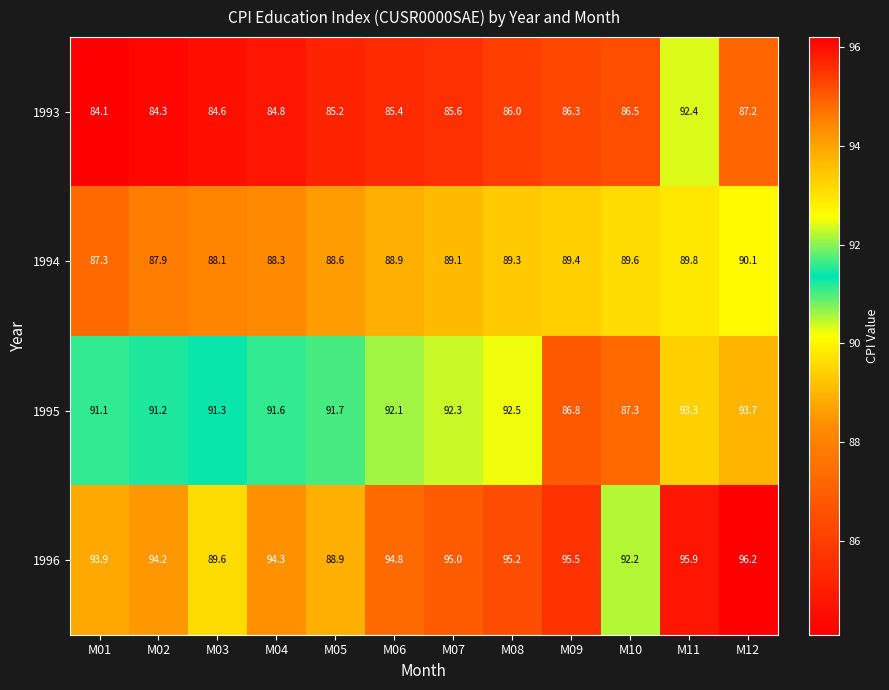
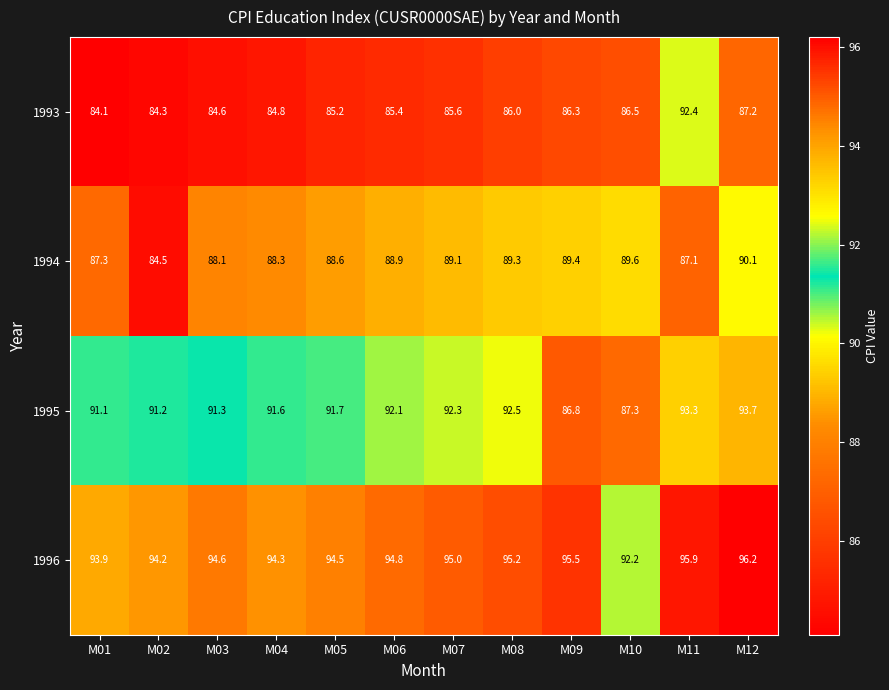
1994, M02: 87.9 -> 84.5
1994, M11: 89.8 -> 87.1
1996, M03: 89.6 -> 94.6
1996, M05: 88.9 -> 94.5
